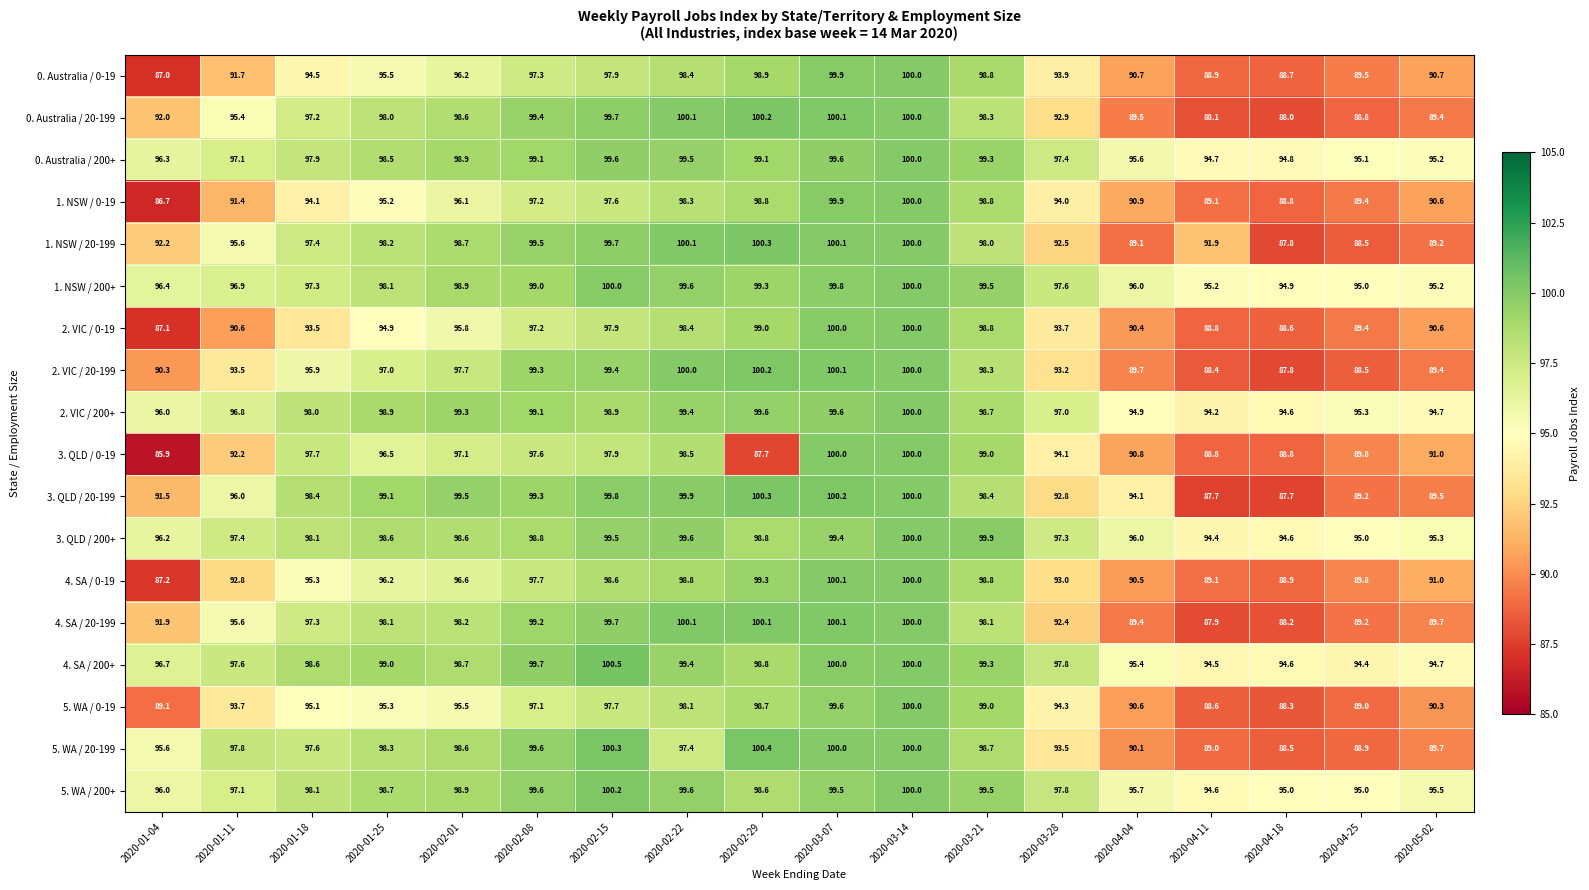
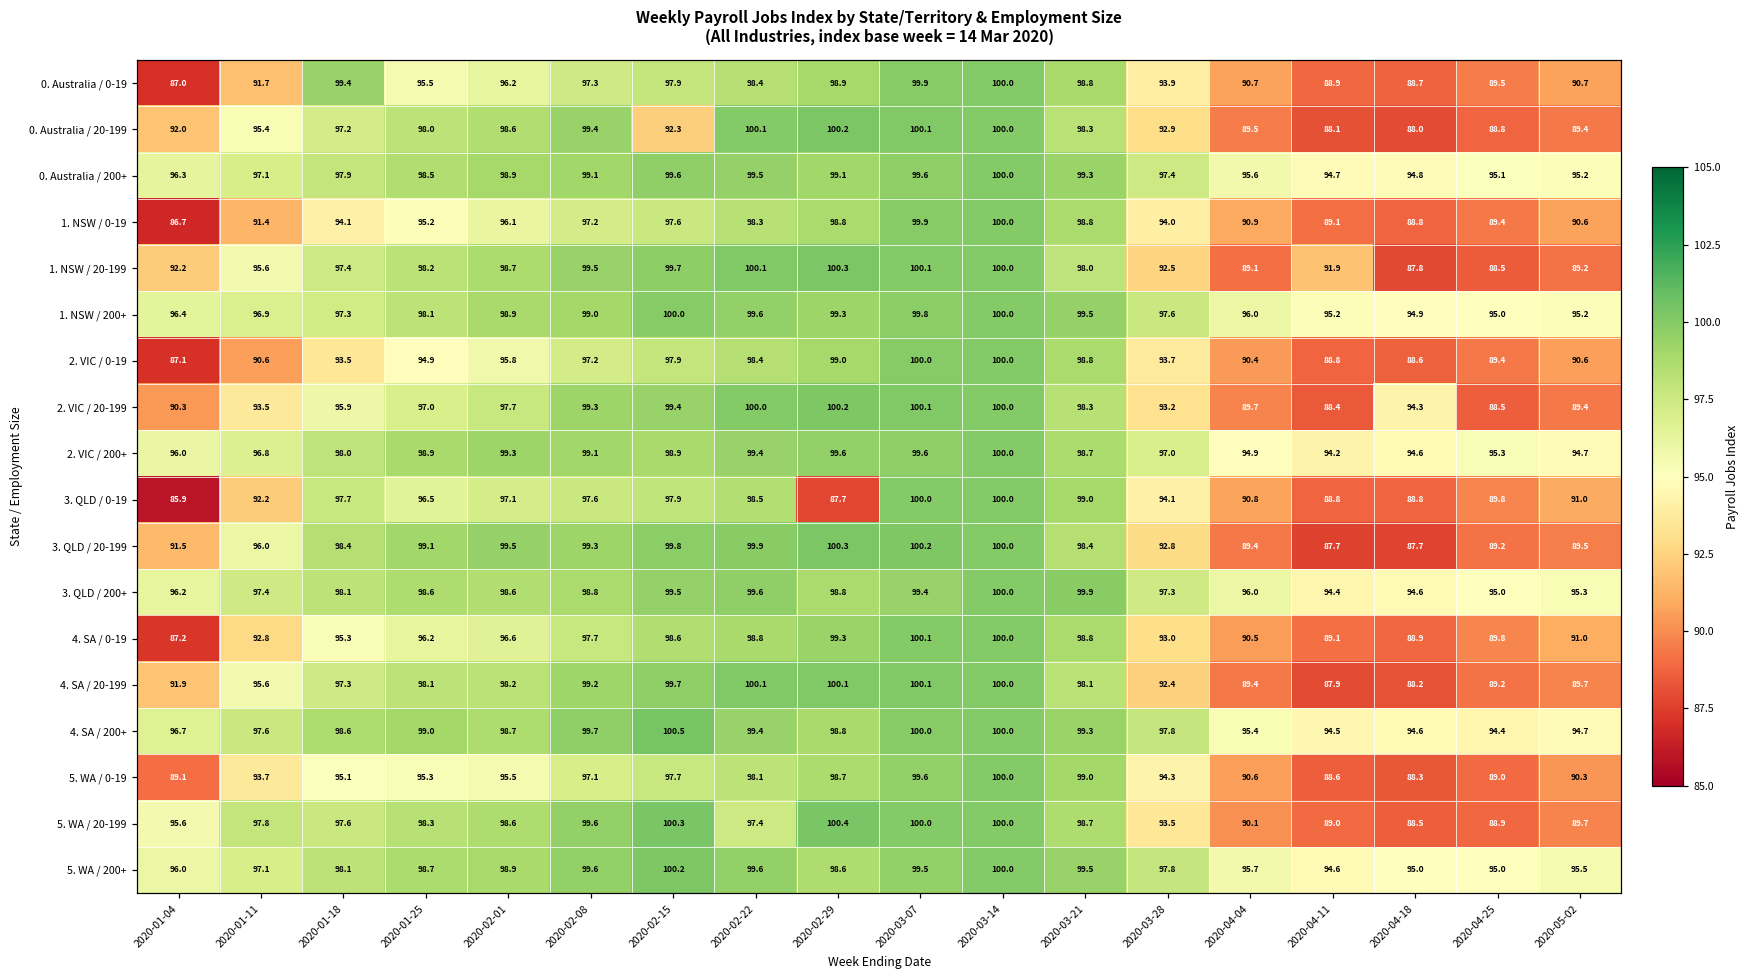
0. Australia / 0-19, 2020-01-18: 94.5 -> 99.4
0. Australia / 20-199, 2020-02-15: 99.7 -> 92.3
2. VIC / 20-199, 2020-04-18: 87.8 -> 94.3
3. QLD / 20-199, 2020-04-04: 94.1 -> 89.4
